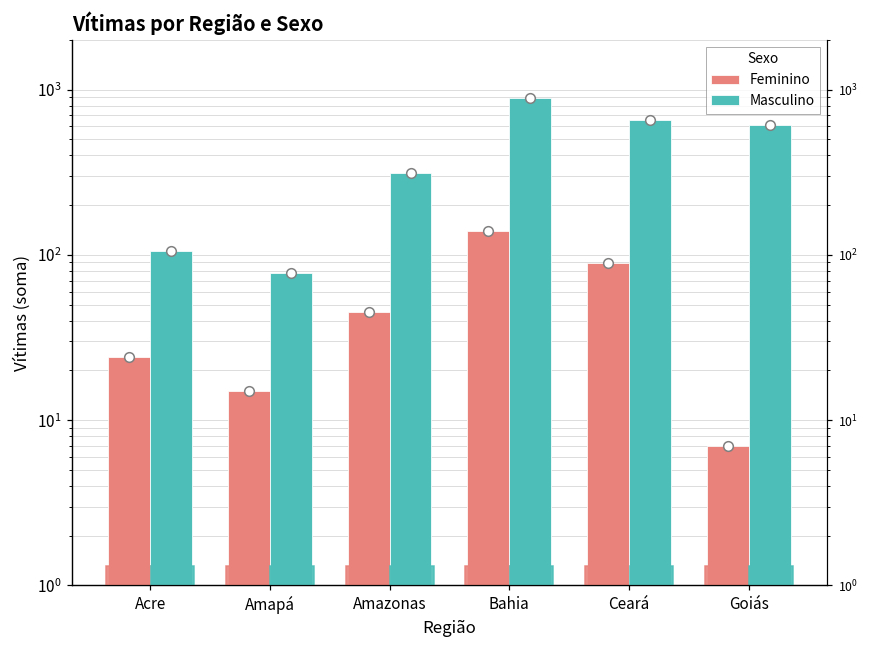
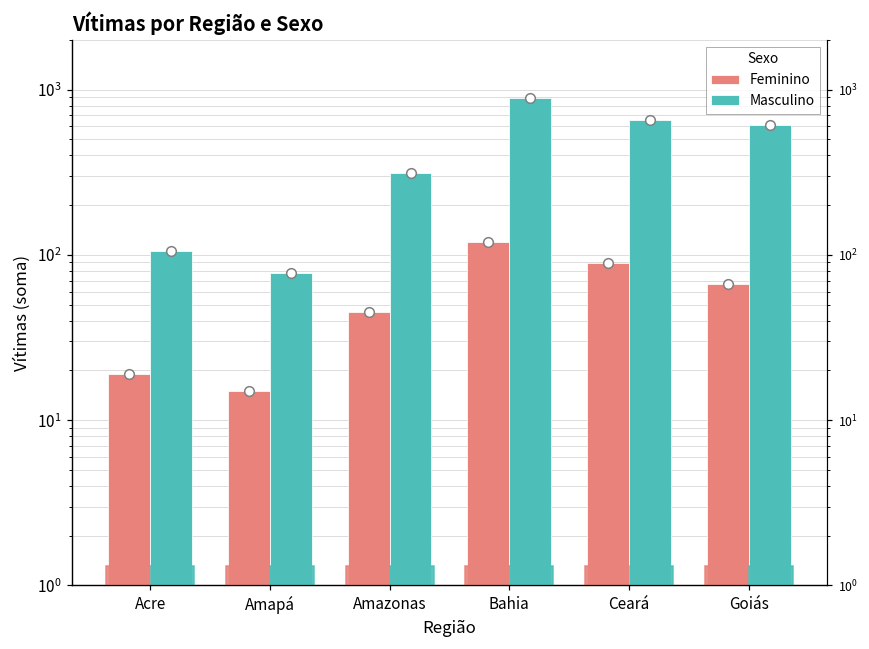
Feminino, Acre: 24 -> 19
Feminino, Bahia: 140 -> 120
Feminino, Goiás: 7 -> 70
